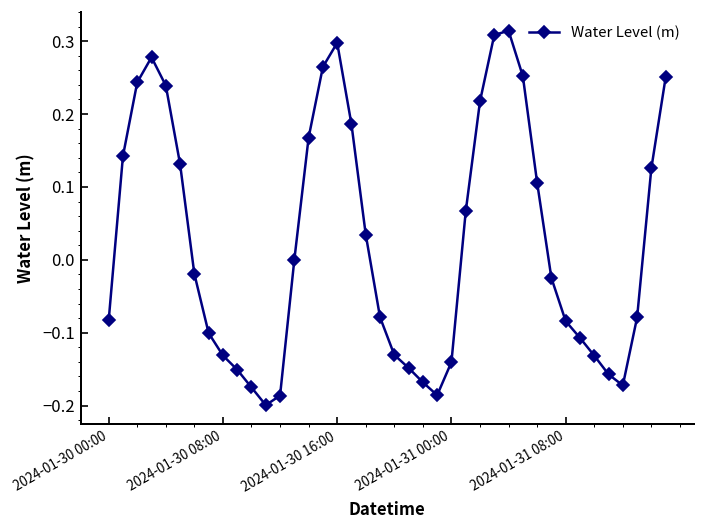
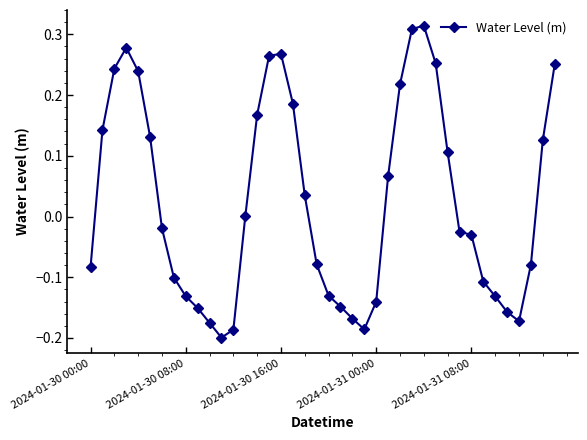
2024-01-30 16:00: 0.30 -> 0.27
2024-01-31 08:00: -0.08 -> -0.03
